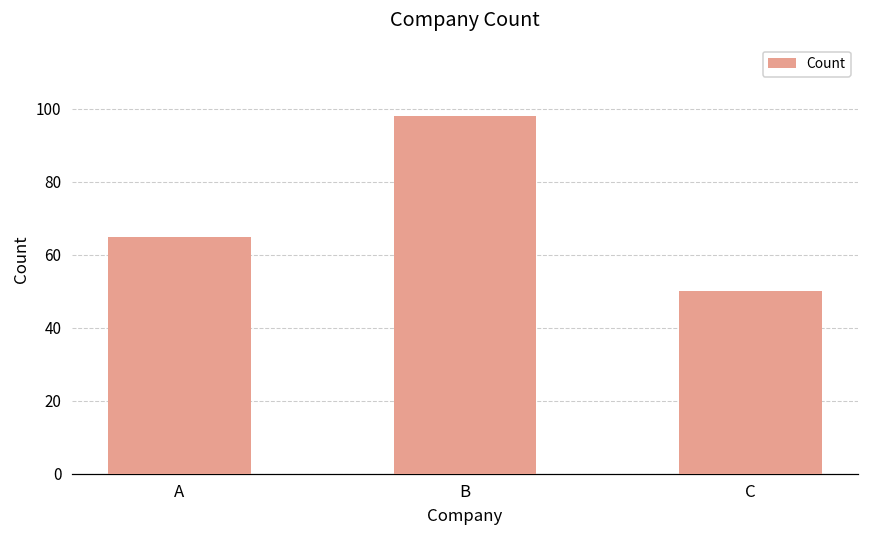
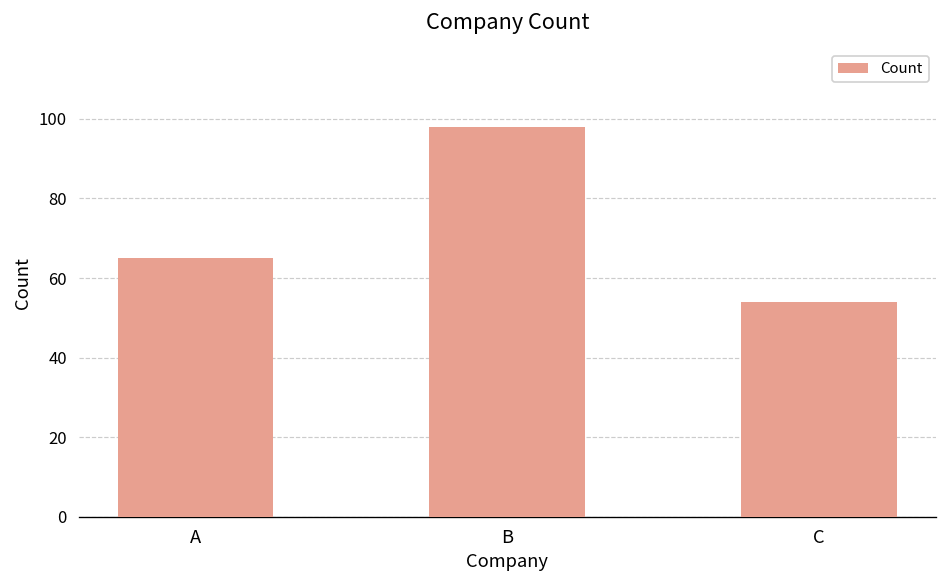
C: 50 -> 54
